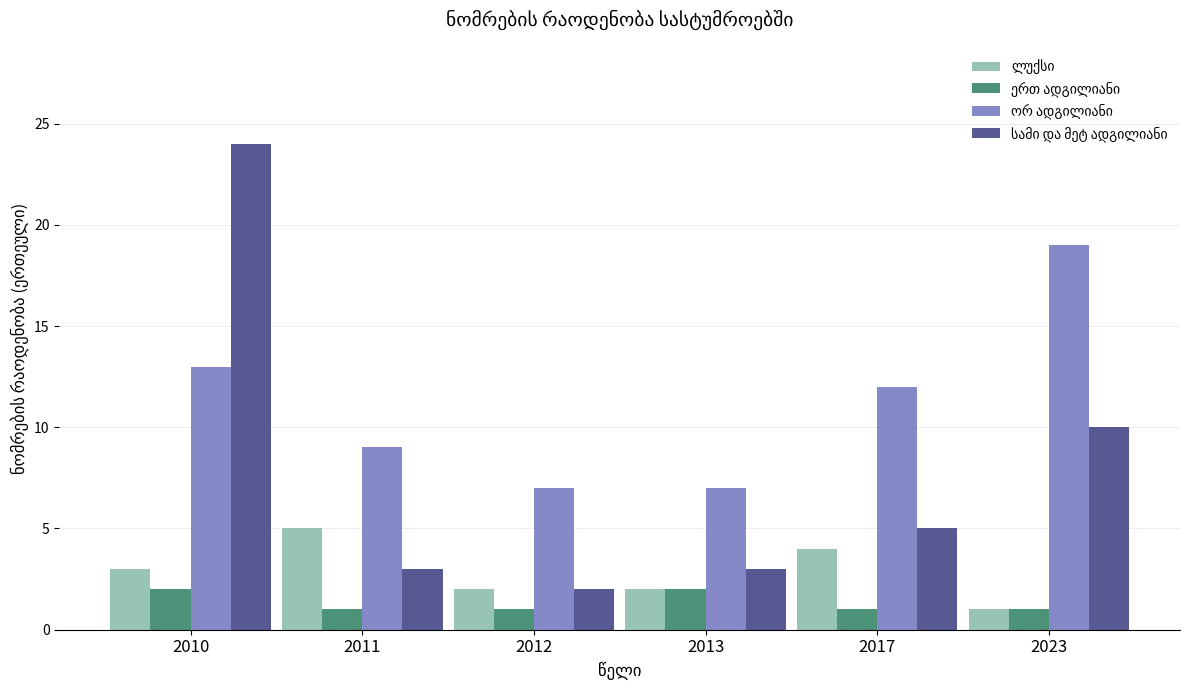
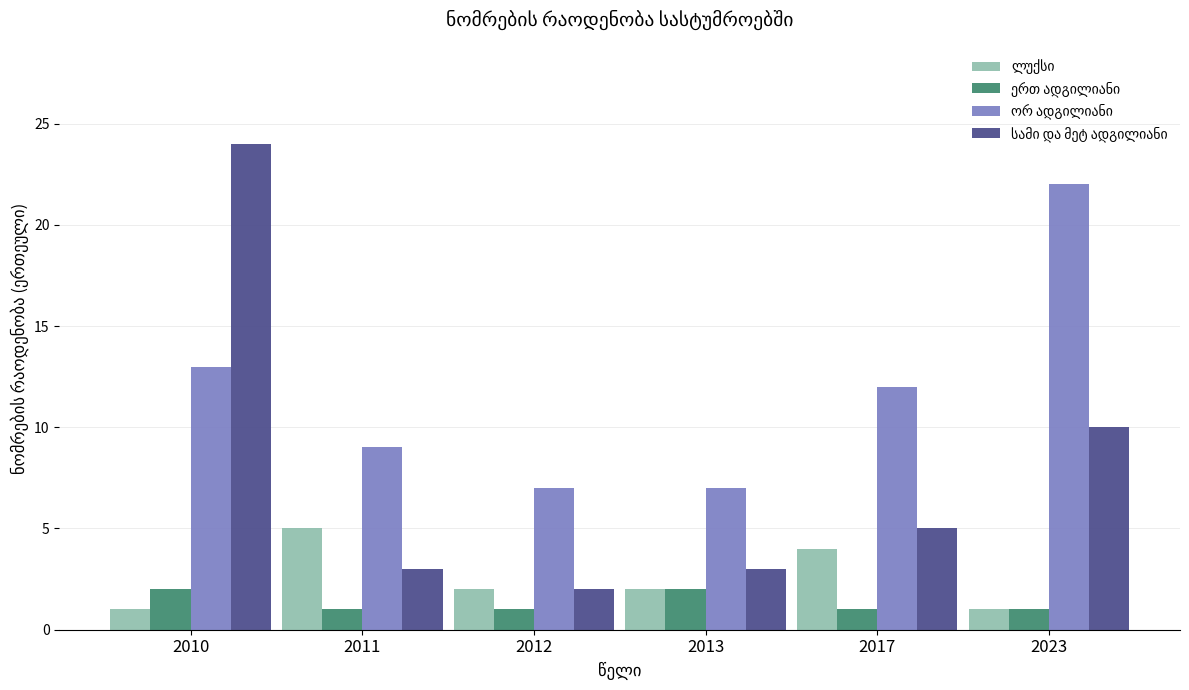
ლუქსი, 2010: 3 -> 1
ორ ადგილიანი, 2023: 19 -> 22
